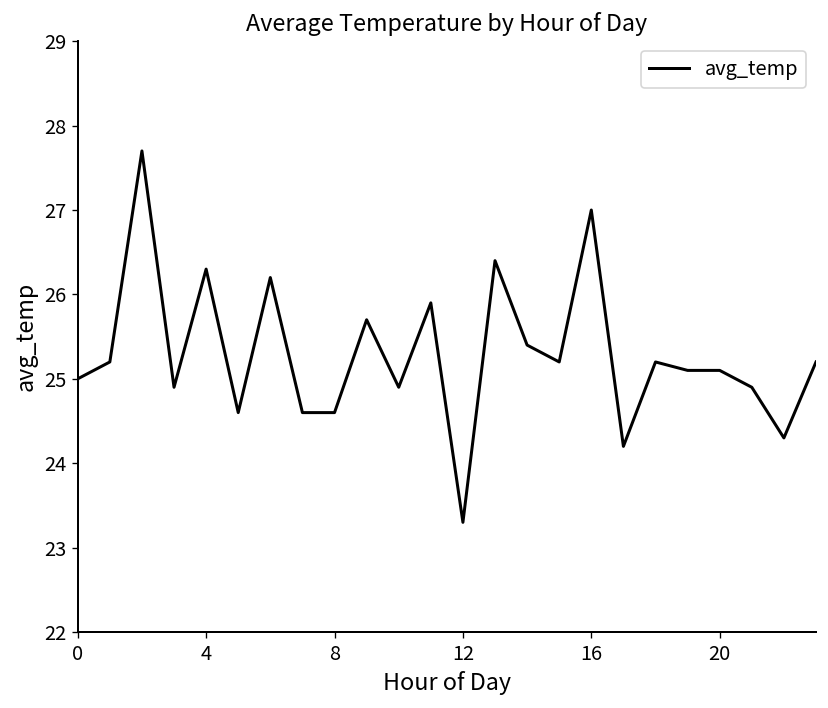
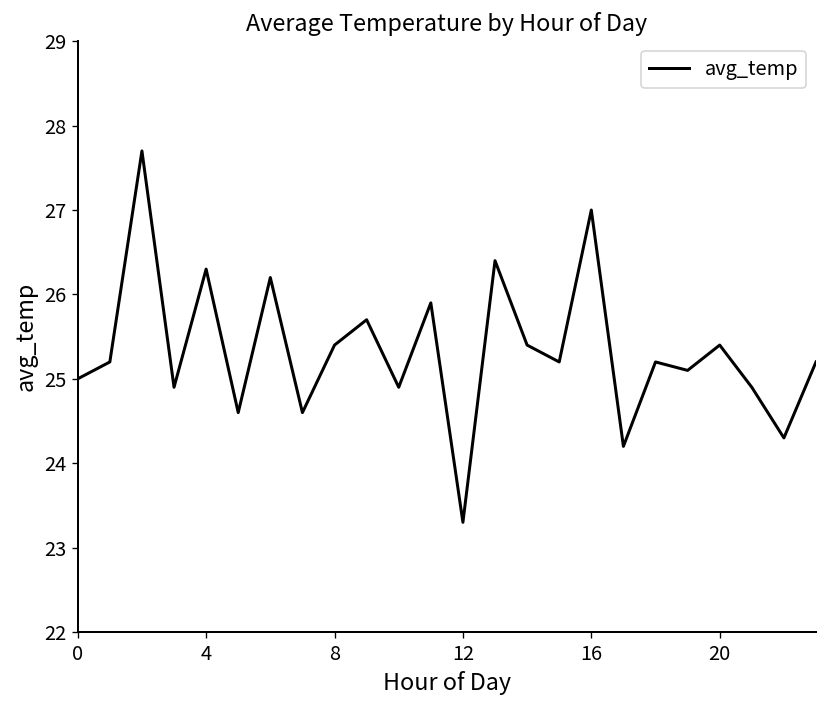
8: 24.6 -> 25.4
20: 25.1 -> 25.4
